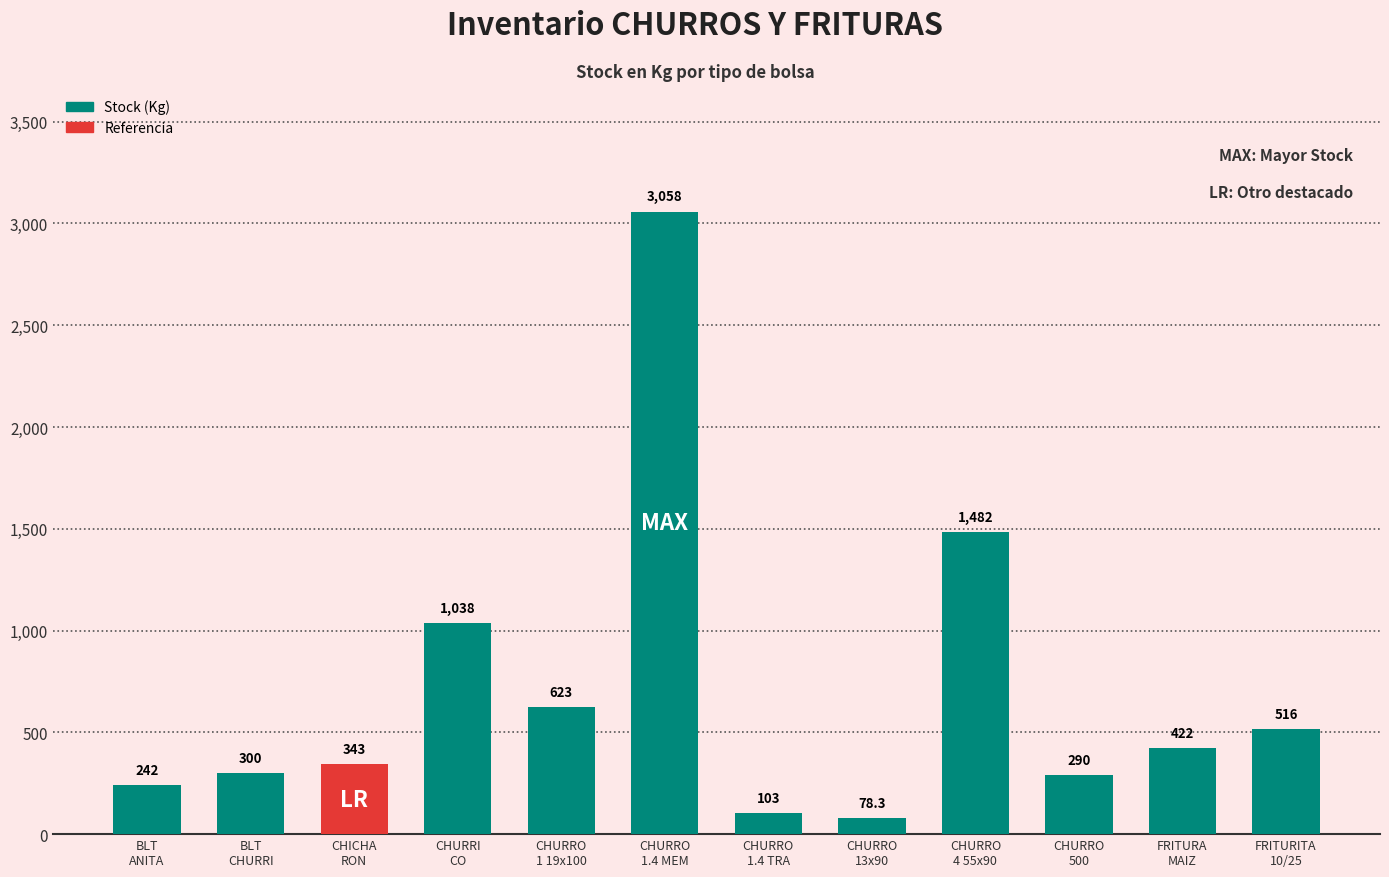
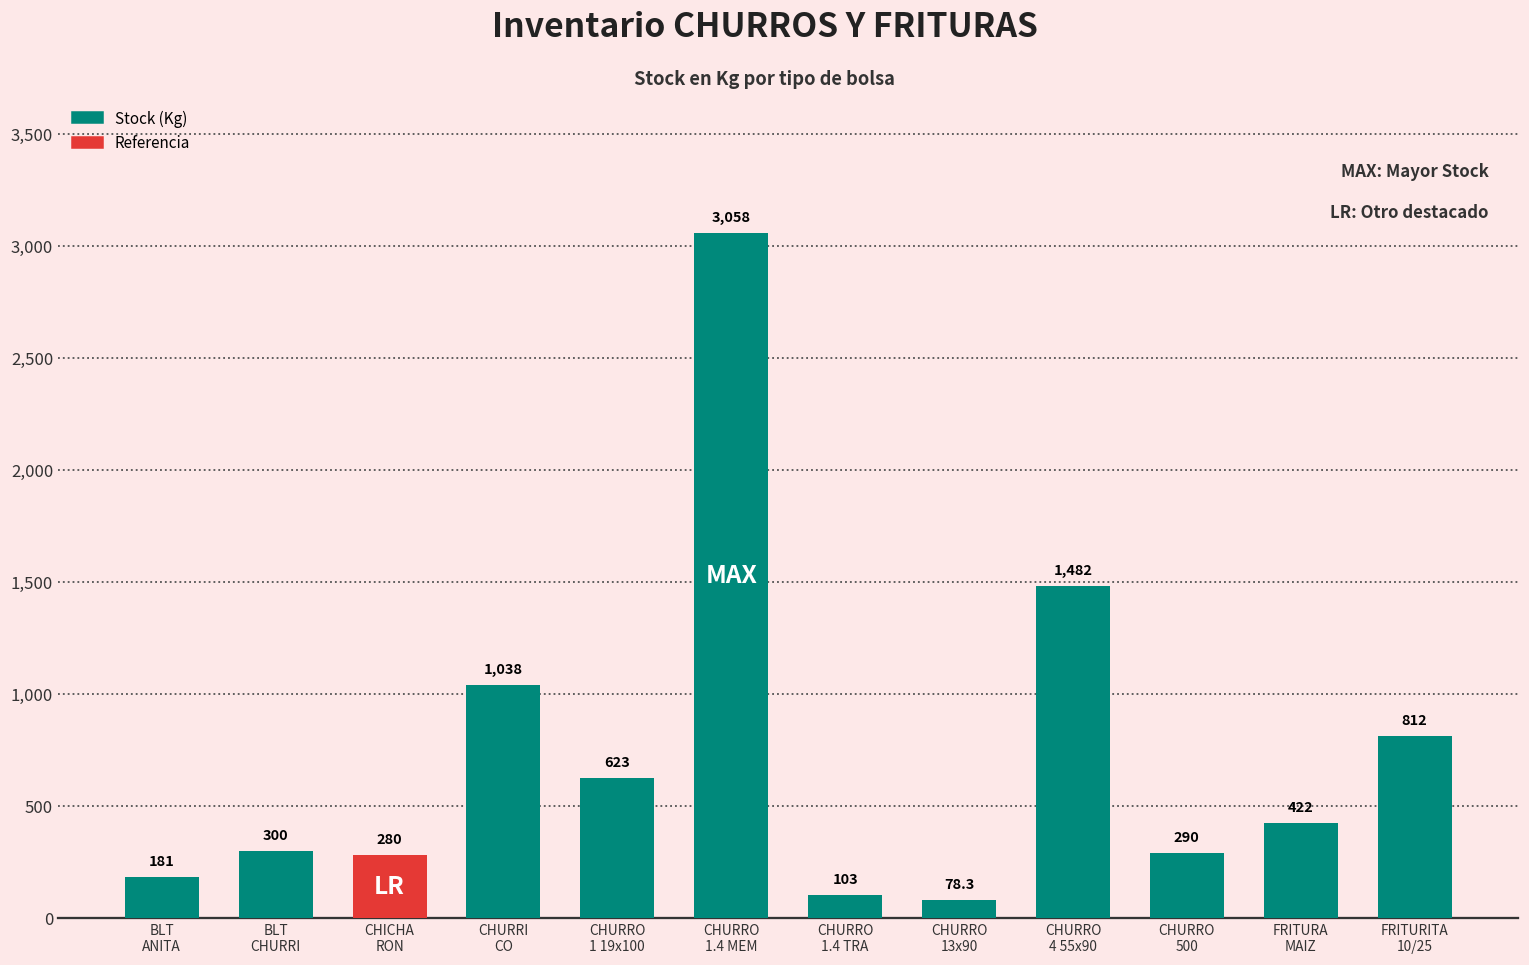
BLT ANITA: 242 -> 181
CHICHA RON: 343 -> 280
FRITURITA 10/25: 516 -> 812
